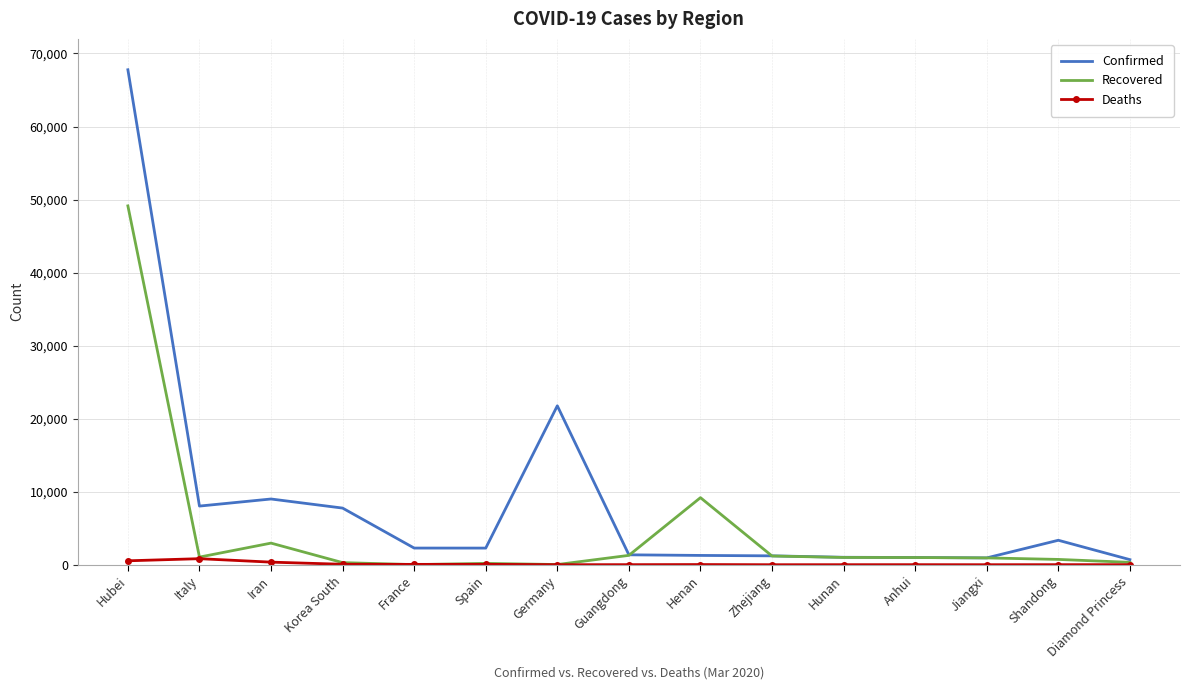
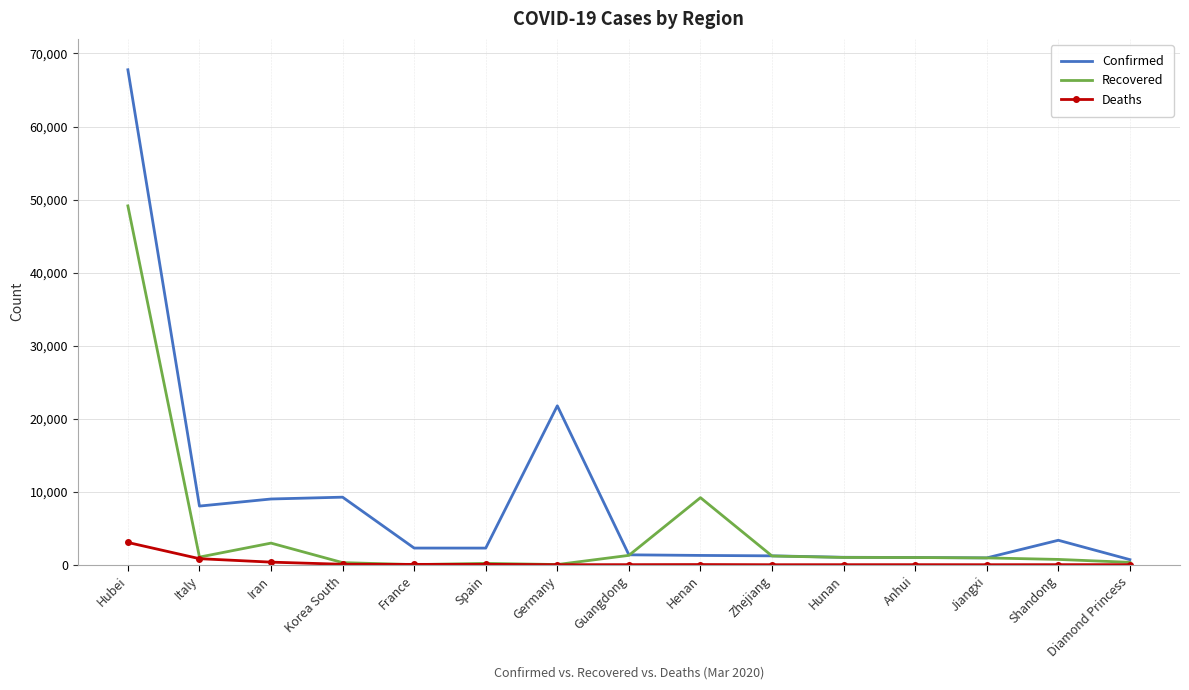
Deaths, Hubei: 1,000 -> 3,000
Confirmed, Korea South: 8,000 -> 9,000
